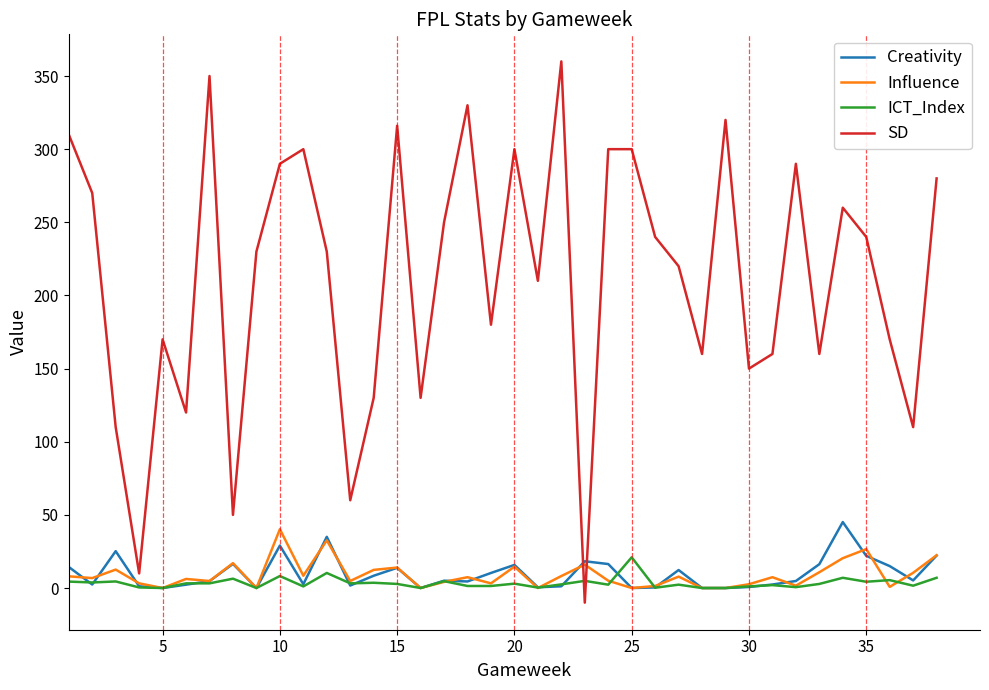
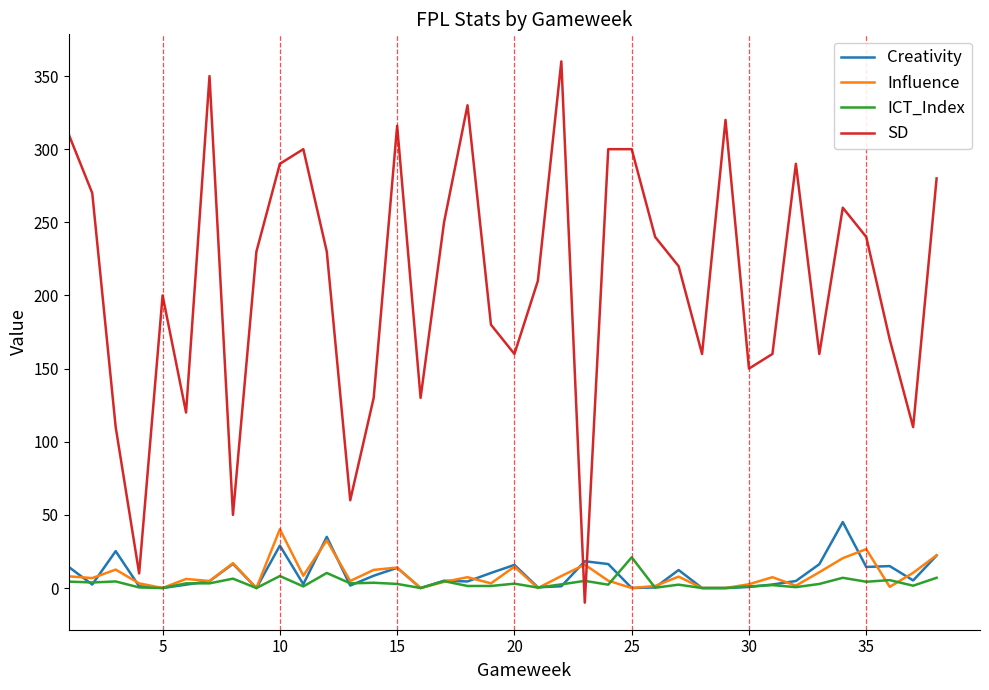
SD, 5: 170 -> 200
SD, 20: 300 -> 160
Creativity, 35: 22 -> 14
